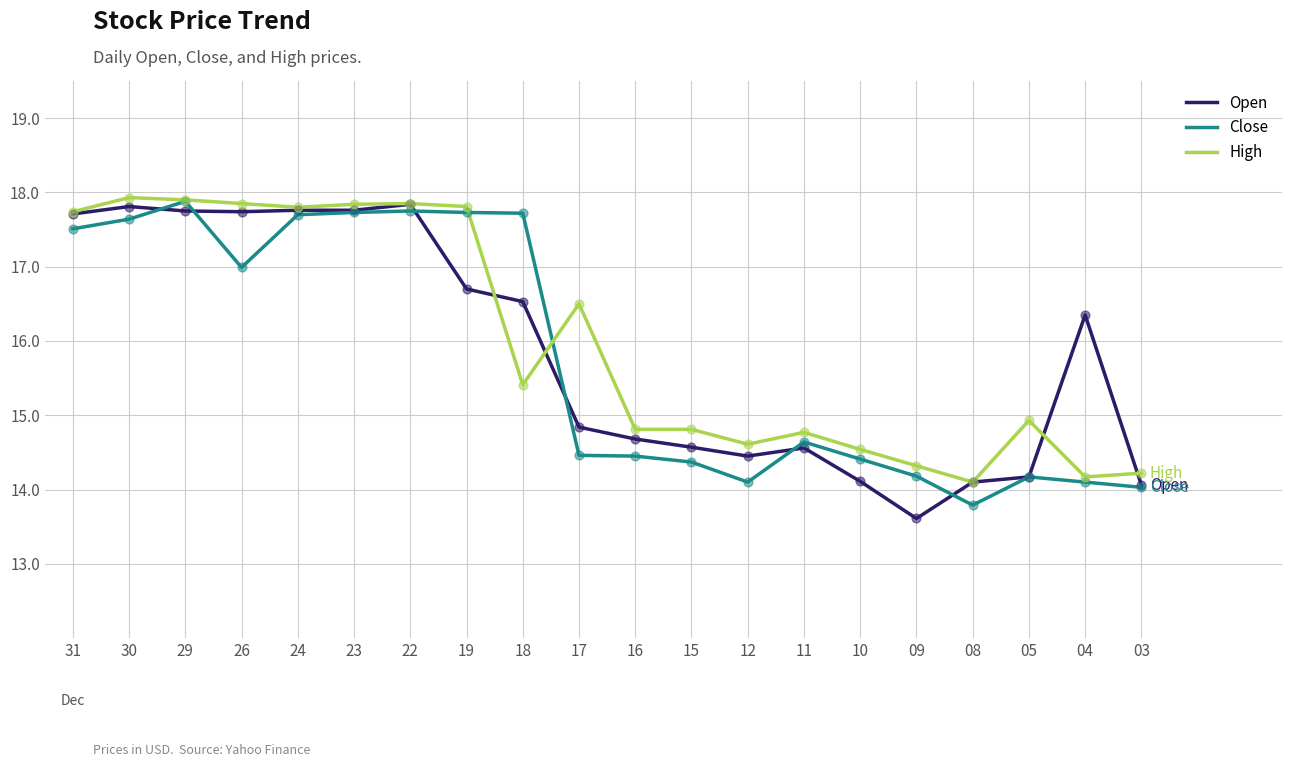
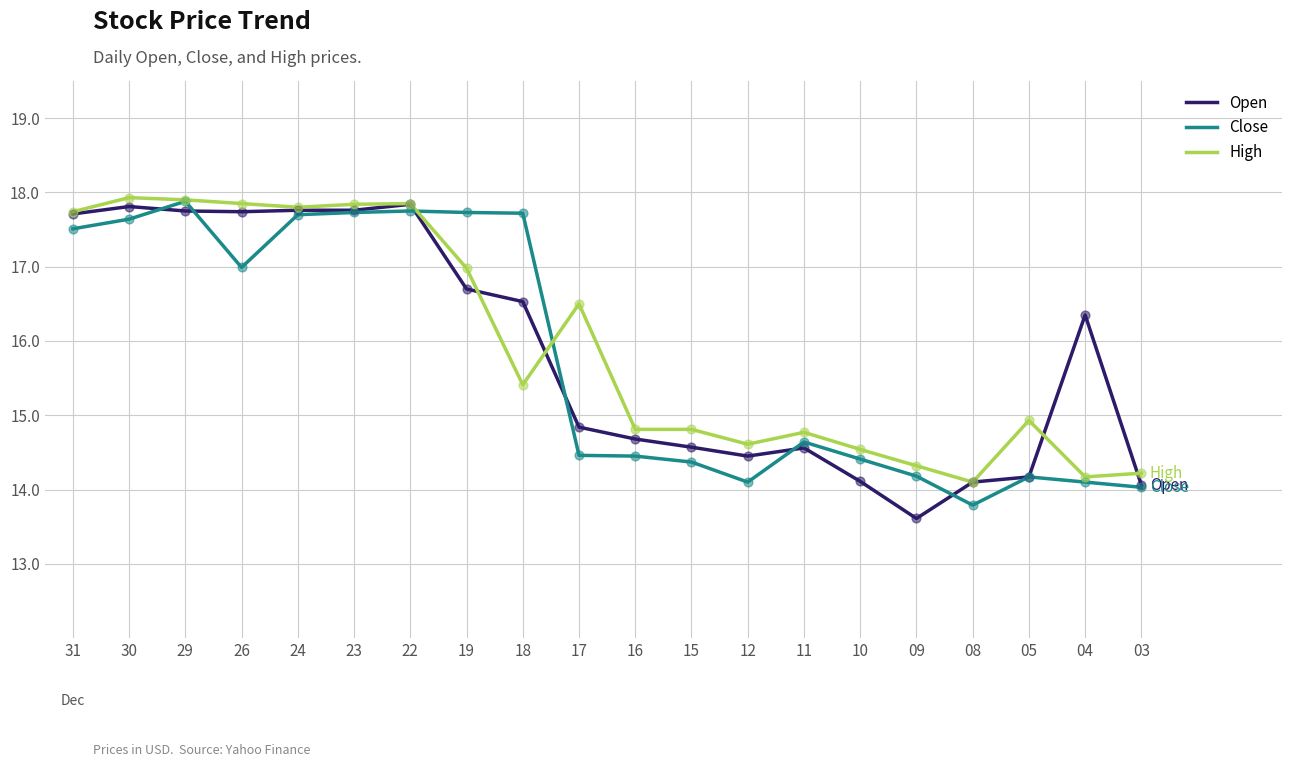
High, 19: 17.8 -> 17.0
